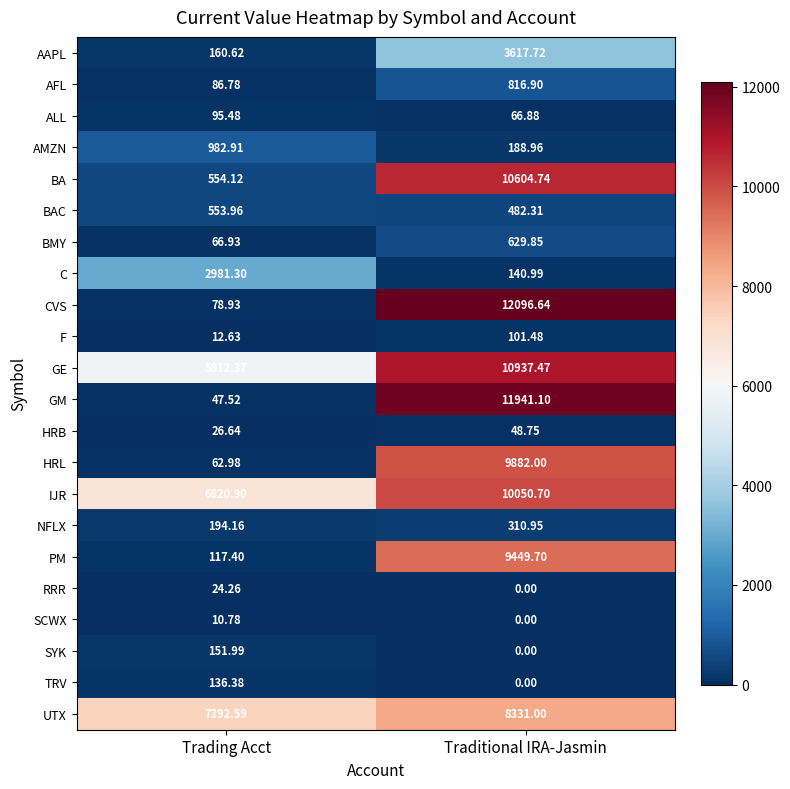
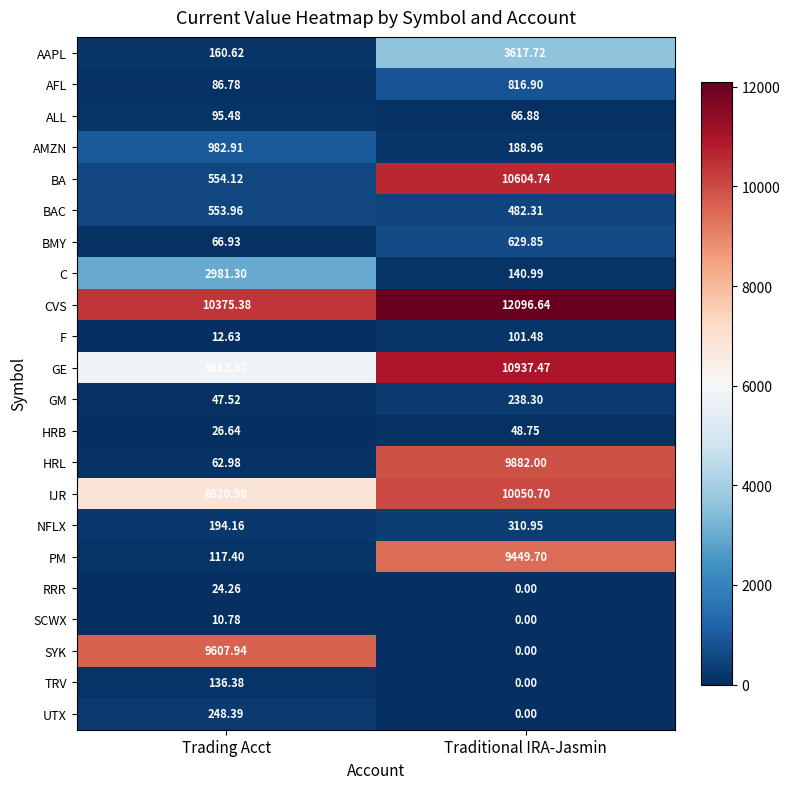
CVS, Trading Acct: 78.93 -> 10375.38
GM, Traditional IRA-Jasmin: 11941.10 -> 238.30
SYK, Trading Acct: 151.99 -> 9607.94
UTX, Trading Acct: 7392.59 -> 248.39
UTX, Traditional IRA-Jasmin: 8331.00 -> 0.00
